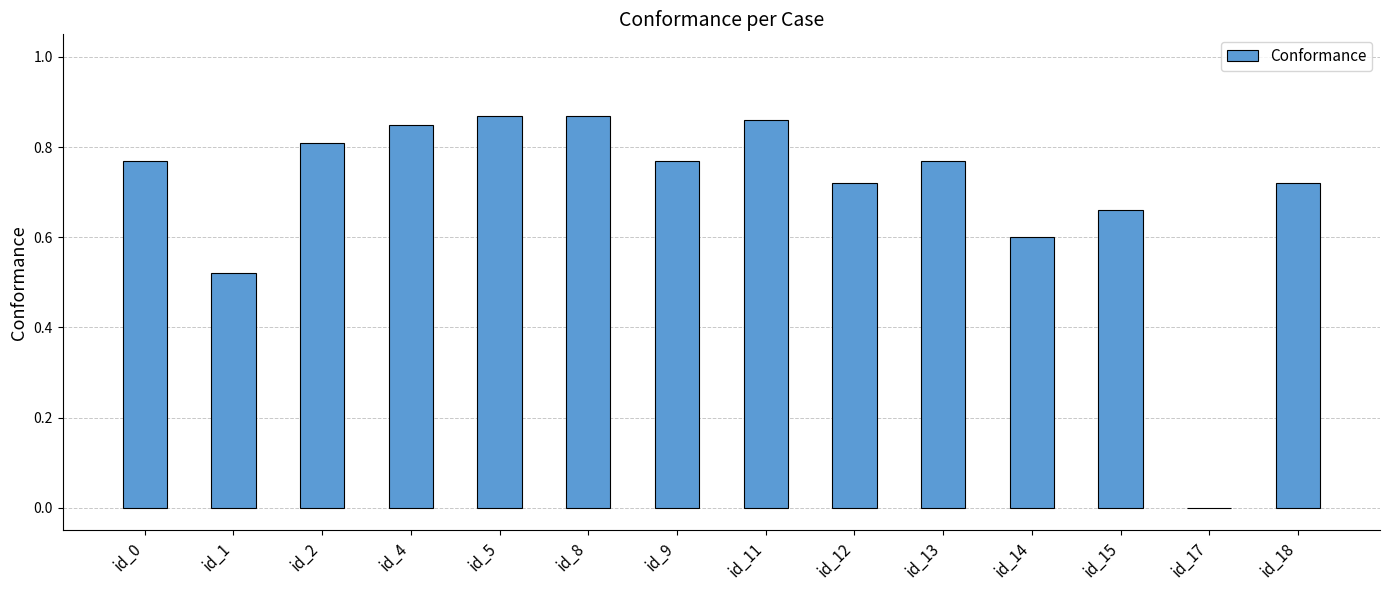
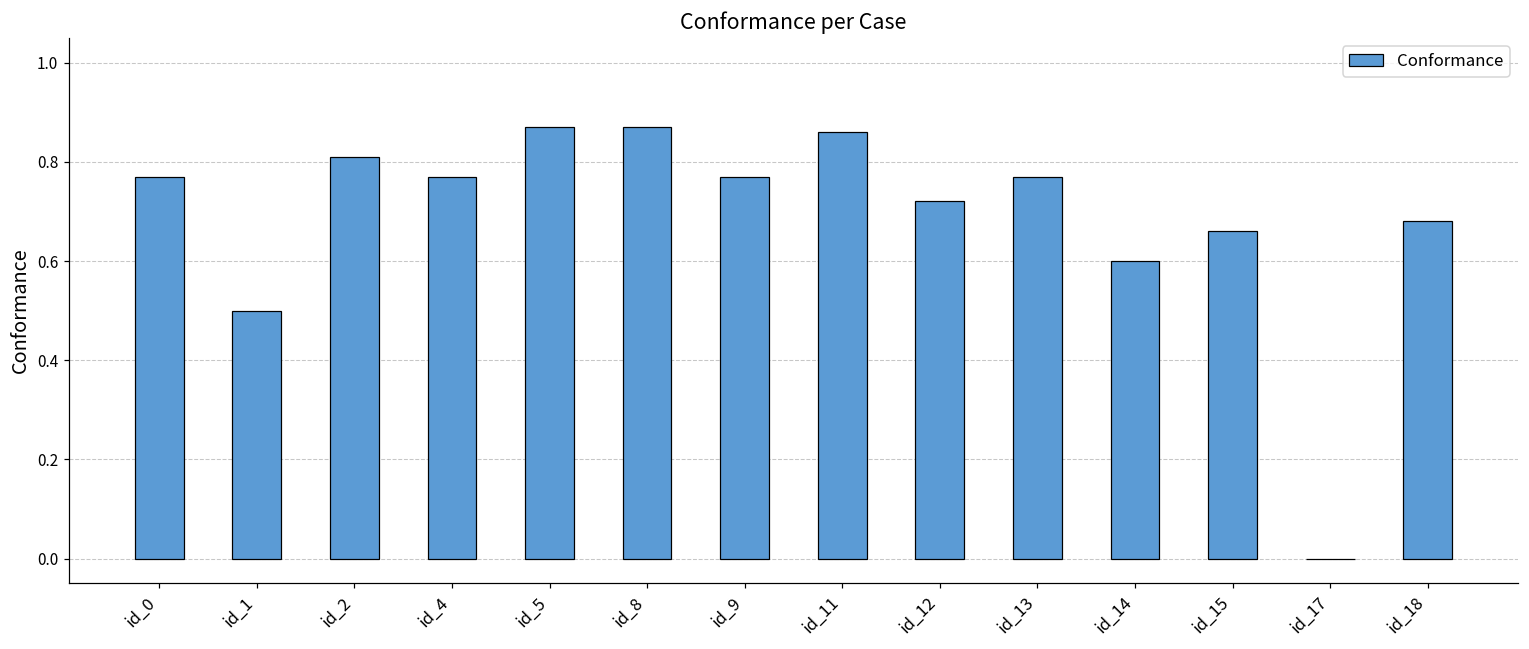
id_1: 0.52 -> 0.50
id_4: 0.85 -> 0.77
id_18: 0.72 -> 0.68
